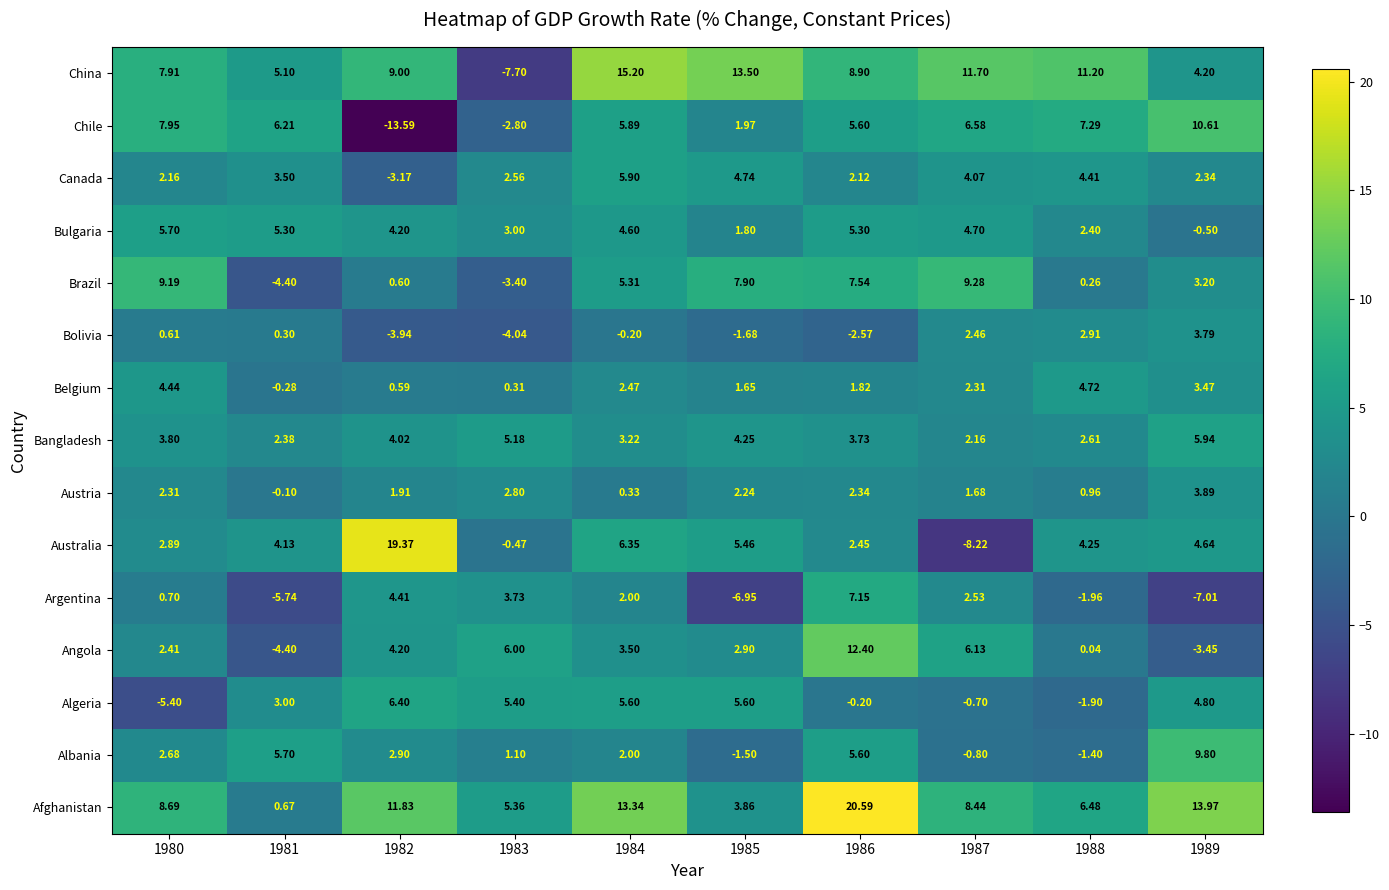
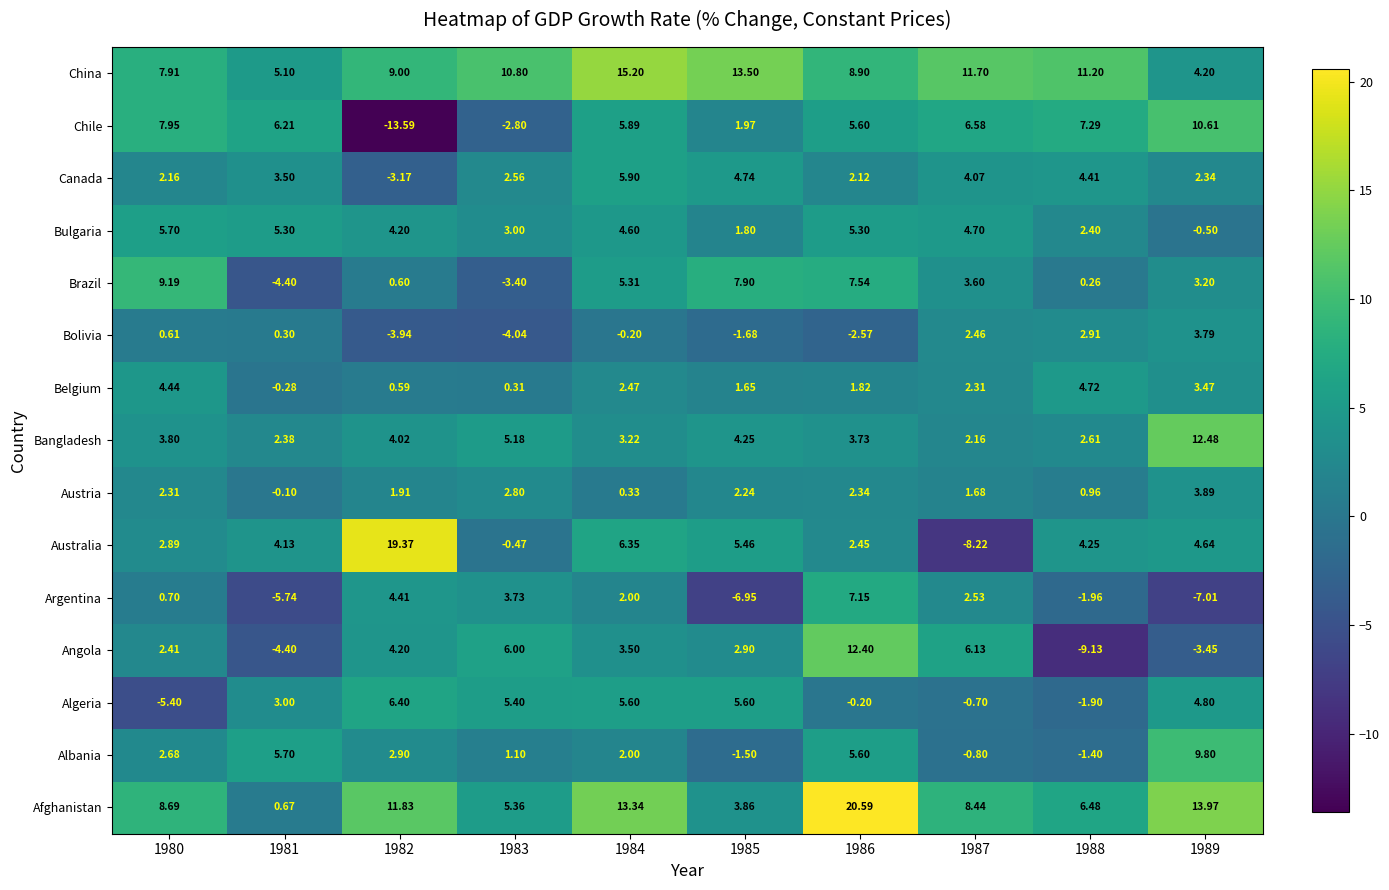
China, 1983: -7.70 -> 10.80
Brazil, 1987: 9.28 -> 3.60
Bangladesh, 1989: 5.94 -> 12.48
Angola, 1988: 0.04 -> -9.13
